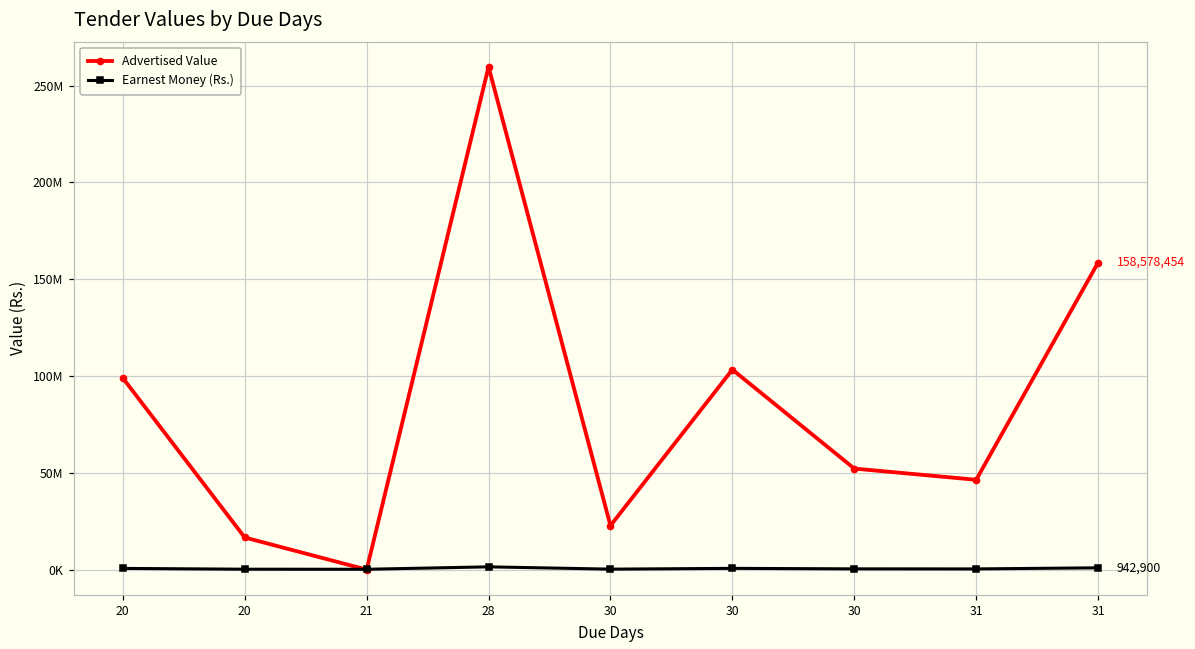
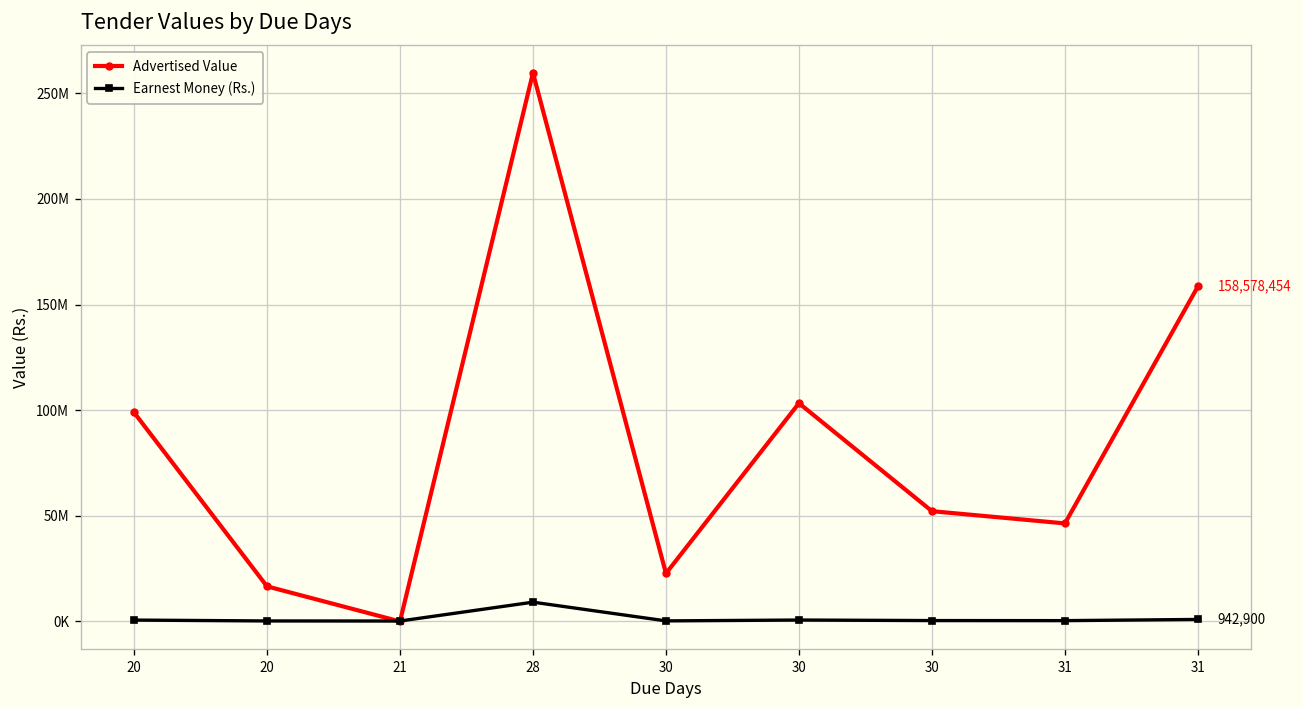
Earnest Money (Rs.), 28: 1000000 -> 9000000
